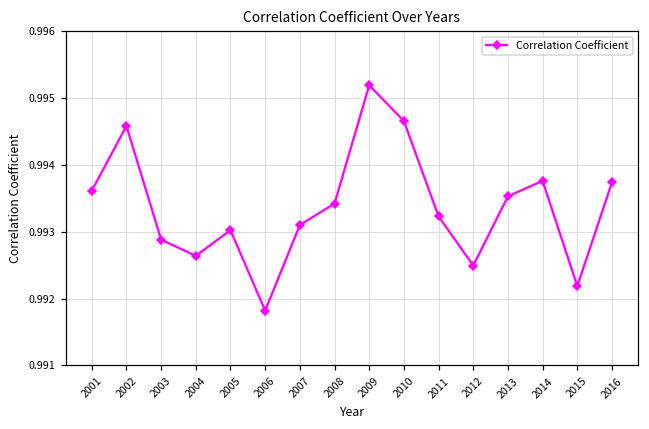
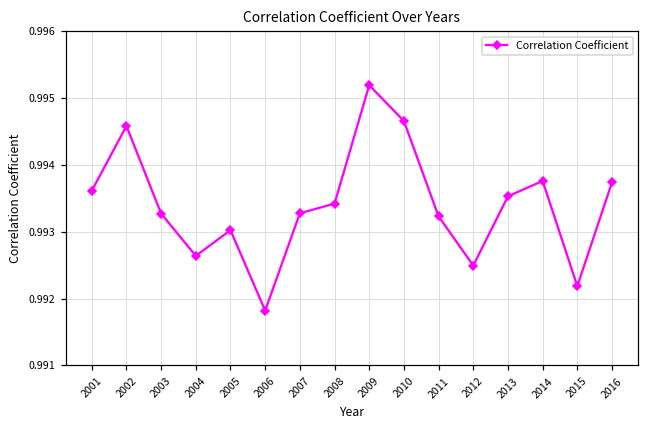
2003: 0.9929 -> 0.9933
2007: 0.9931 -> 0.9933
